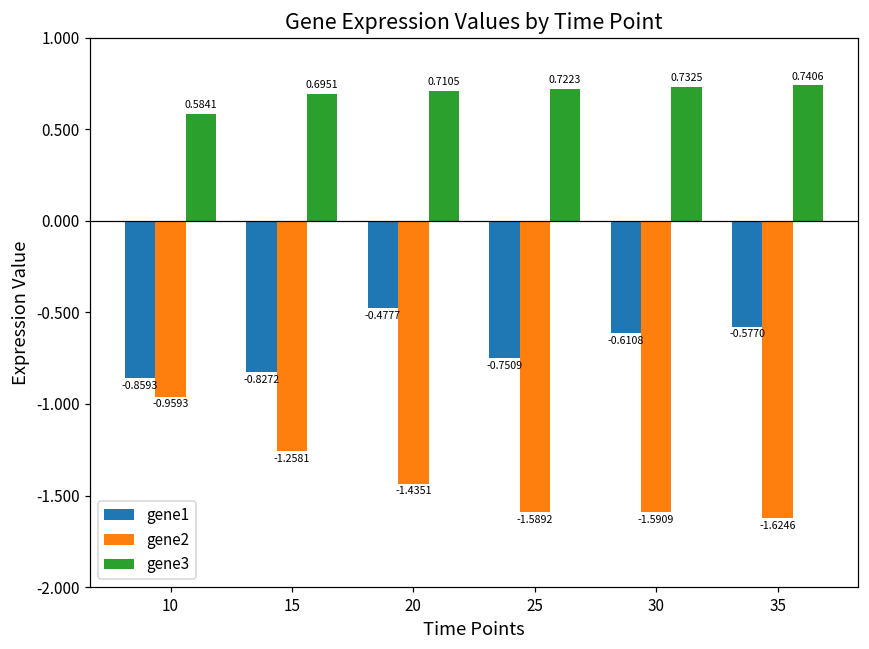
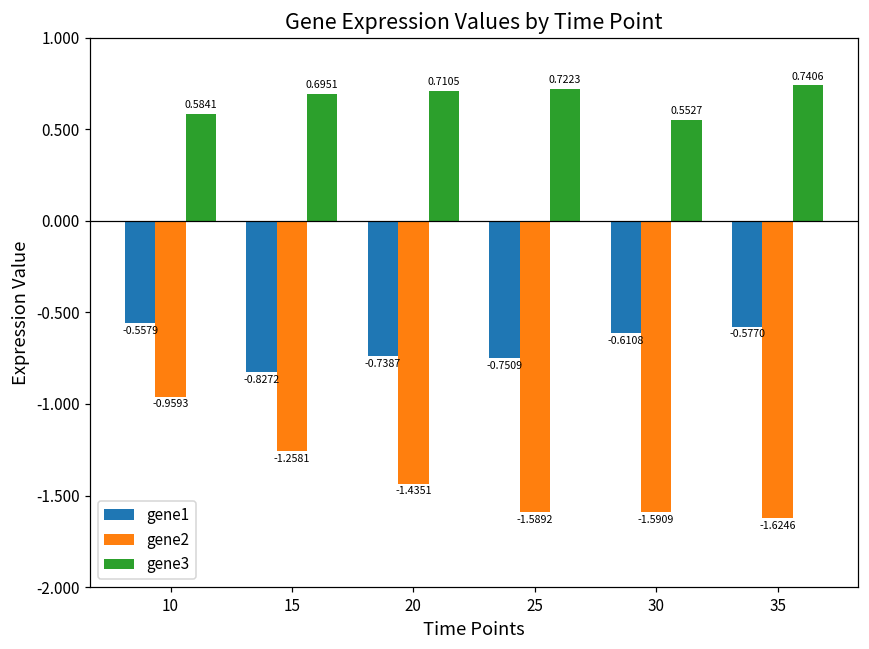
gene1, 10: -0.8593 -> -0.5579
gene1, 20: -0.4777 -> -0.7387
gene3, 30: 0.7325 -> 0.5527
